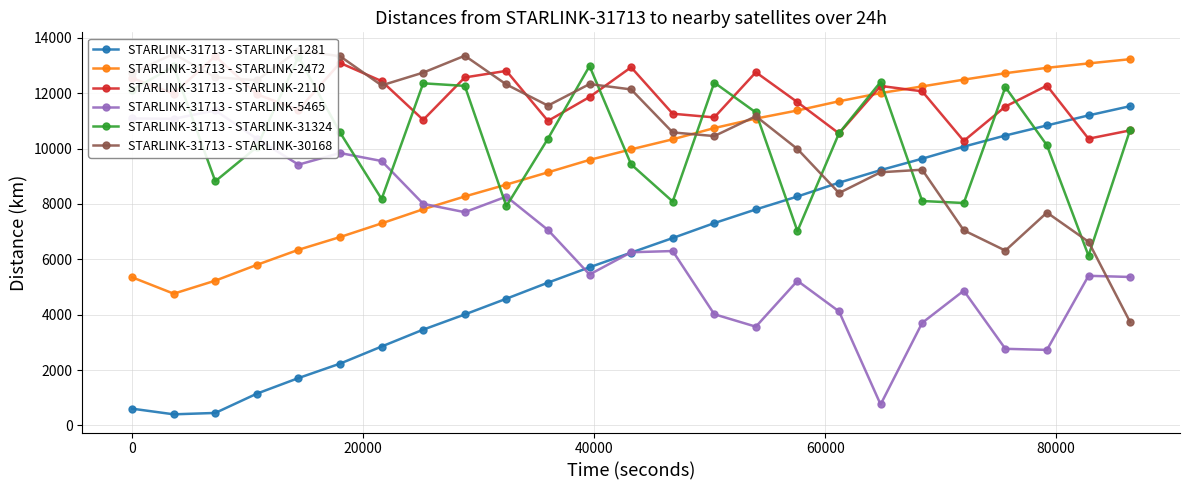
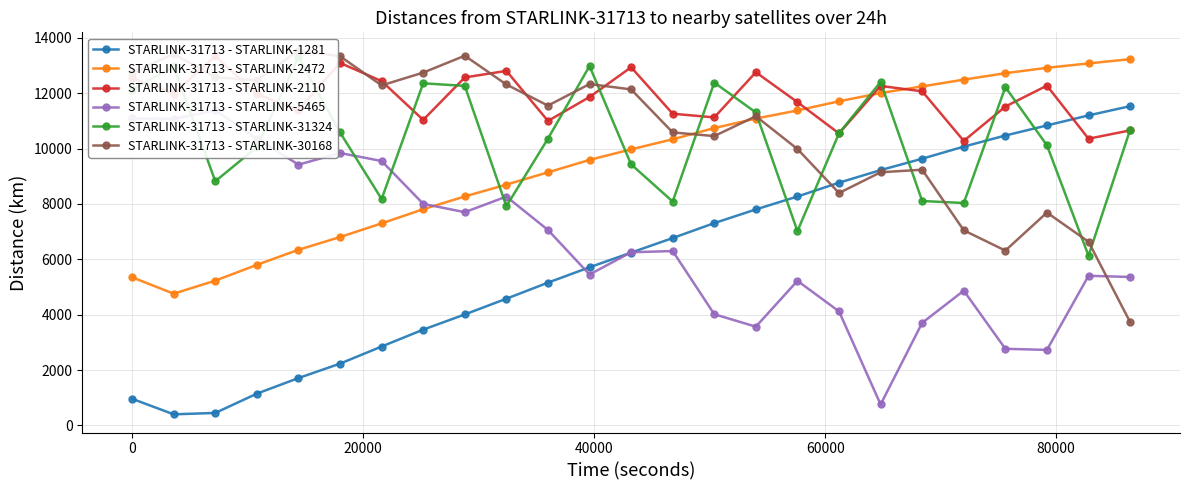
STARLINK-31713 - STARLINK-1281, 0: 600 -> 1000
